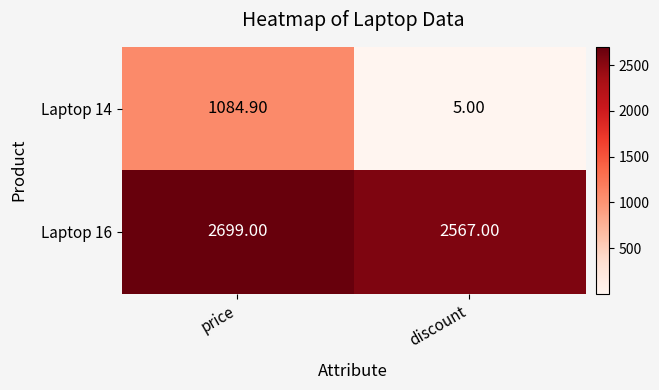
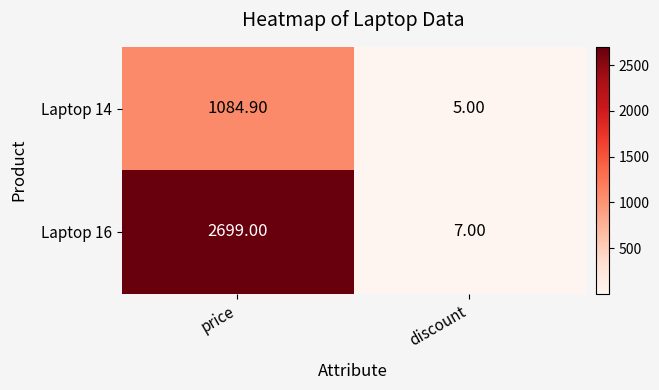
Laptop 16, discount: 2567.00 -> 7.00
